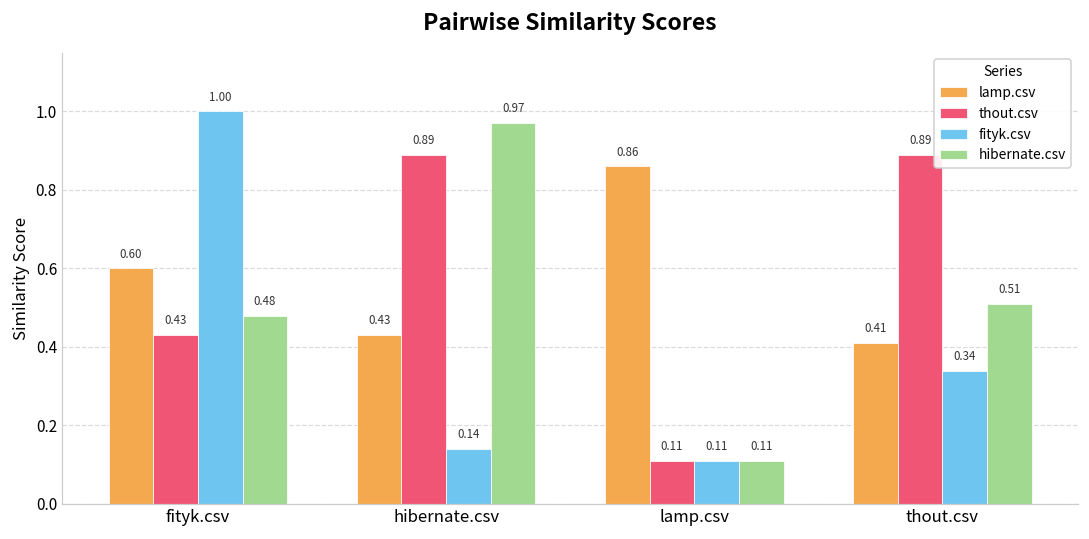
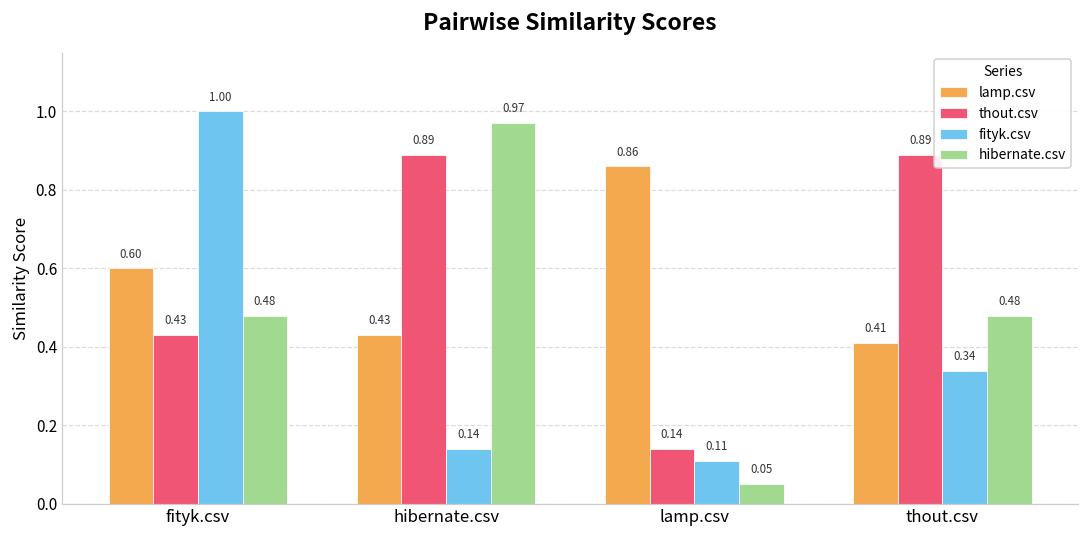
thout.csv, lamp.csv: 0.11 -> 0.14
hibernate.csv, lamp.csv: 0.11 -> 0.05
hibernate.csv, thout.csv: 0.51 -> 0.48
